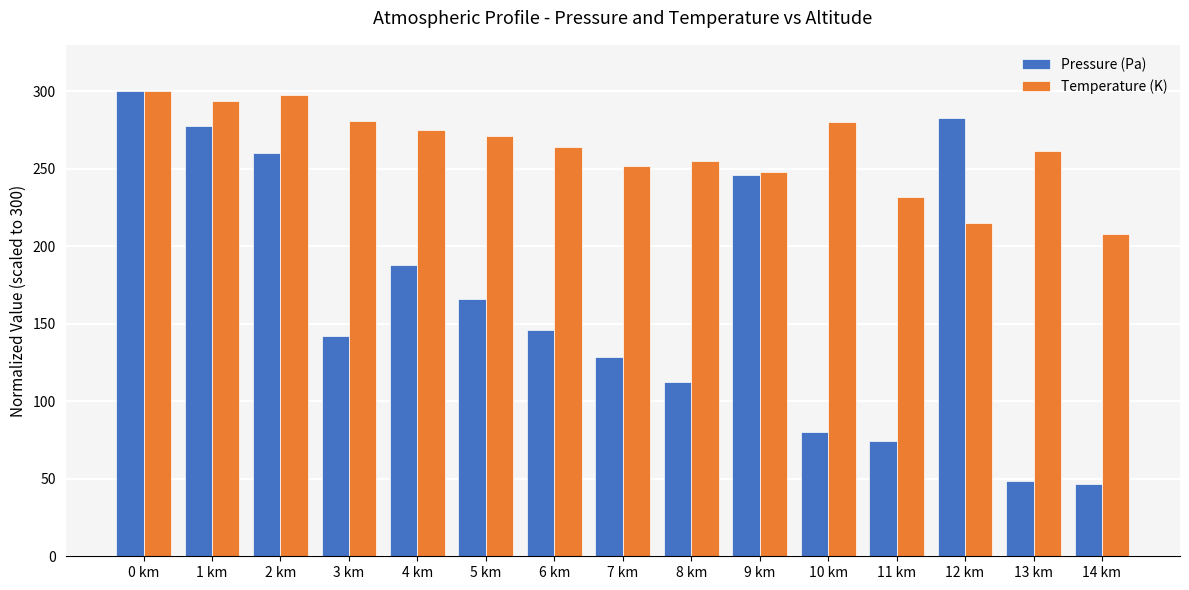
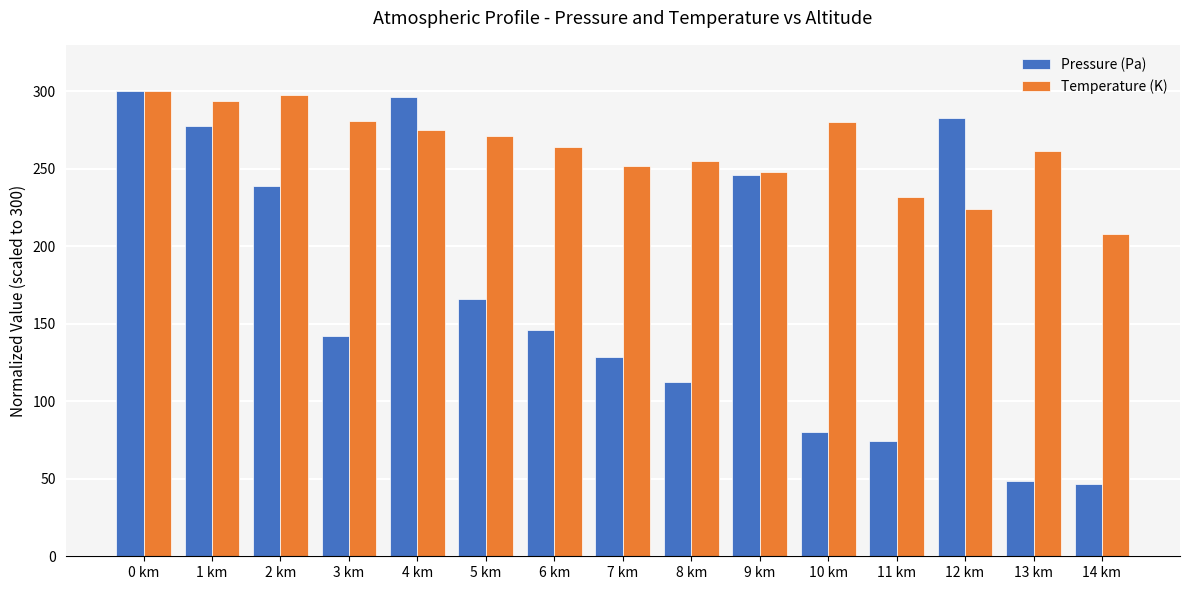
Pressure (Pa), 2 km: 260 -> 239
Pressure (Pa), 4 km: 188 -> 296
Temperature (K), 12 km: 215 -> 224
